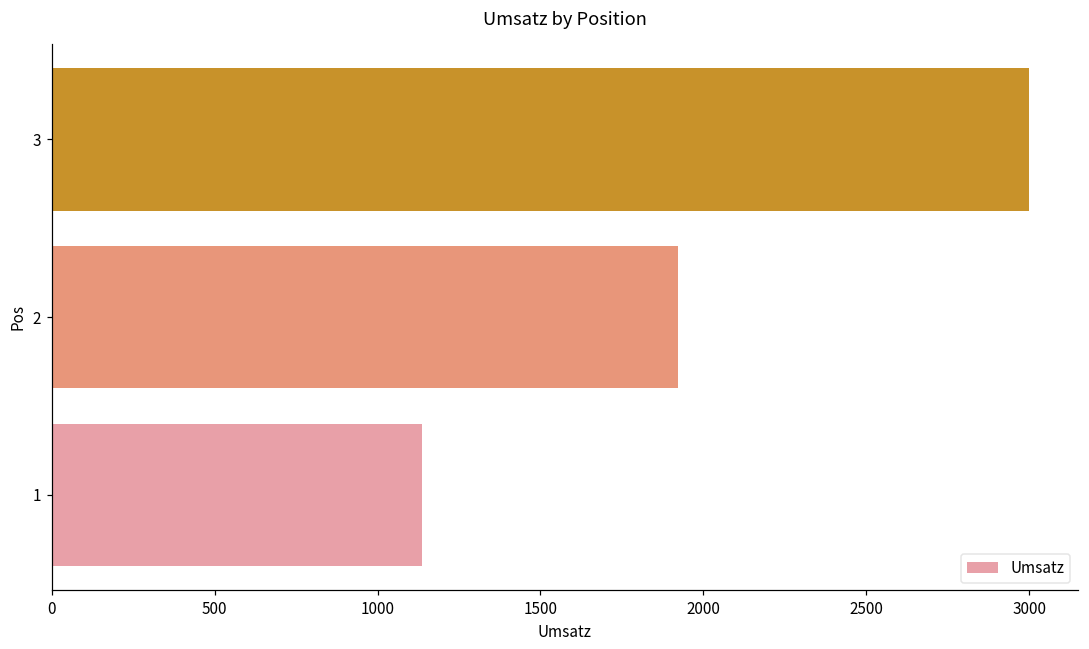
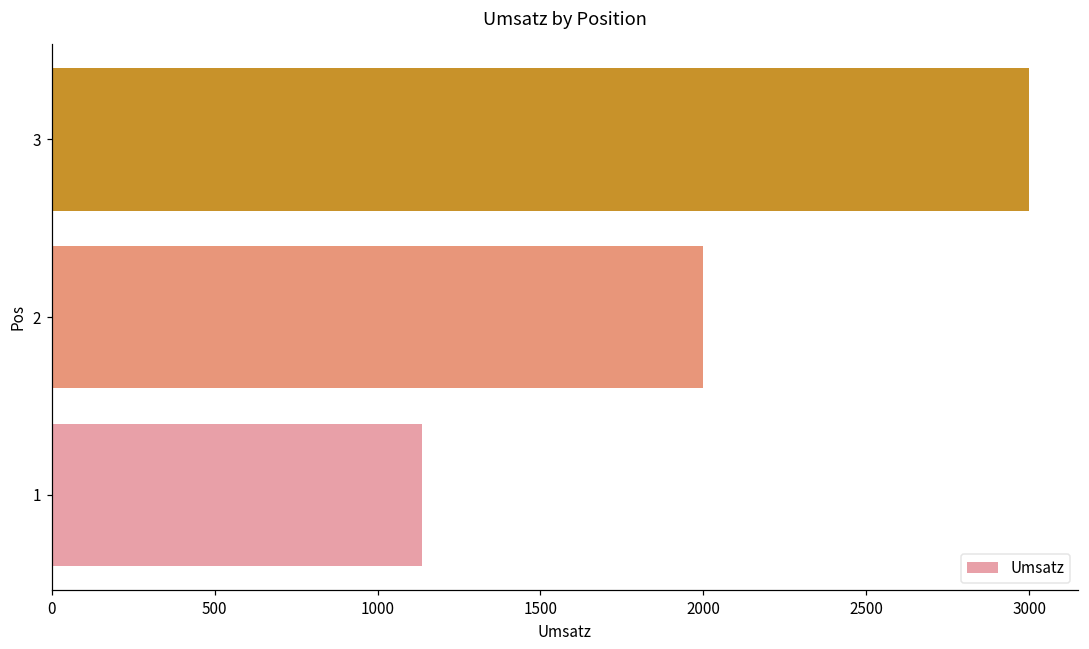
2: 1920 -> 2000
